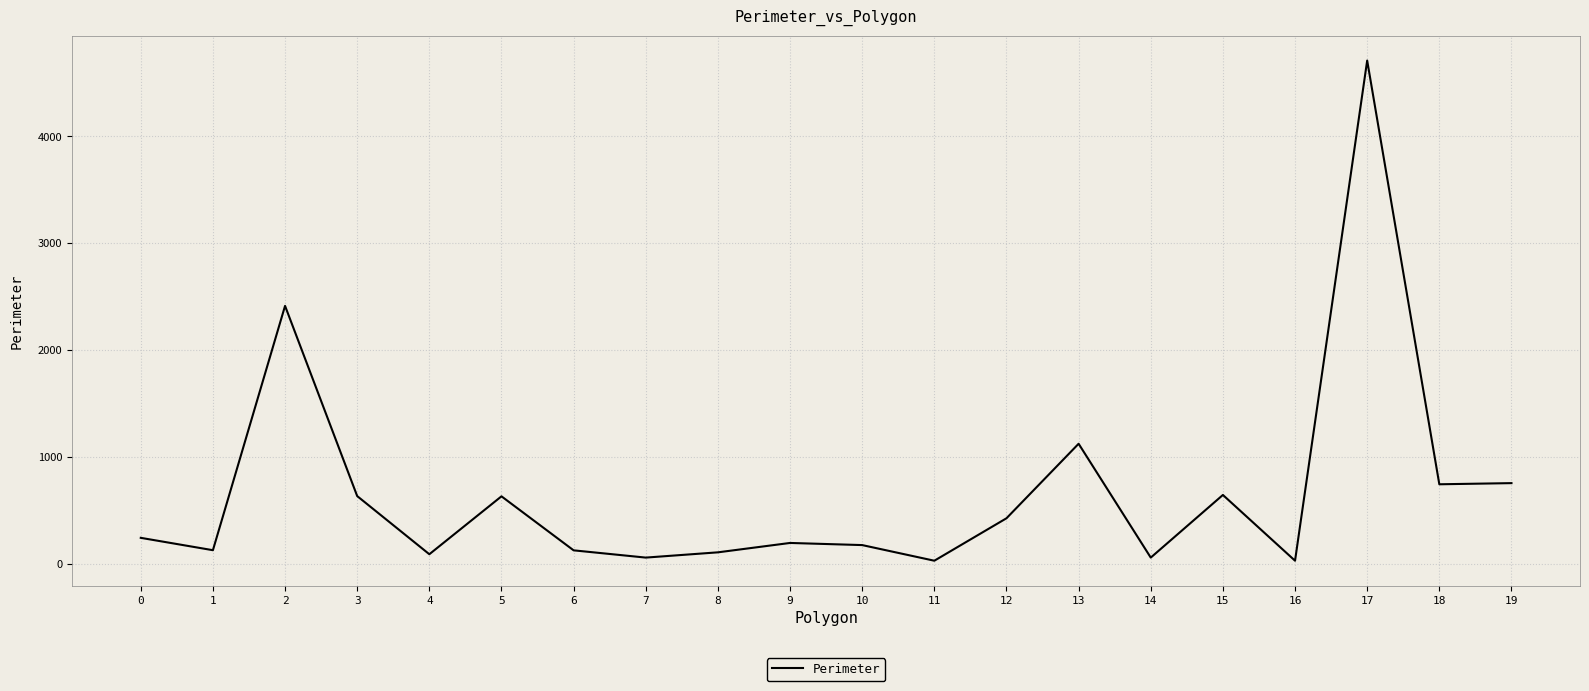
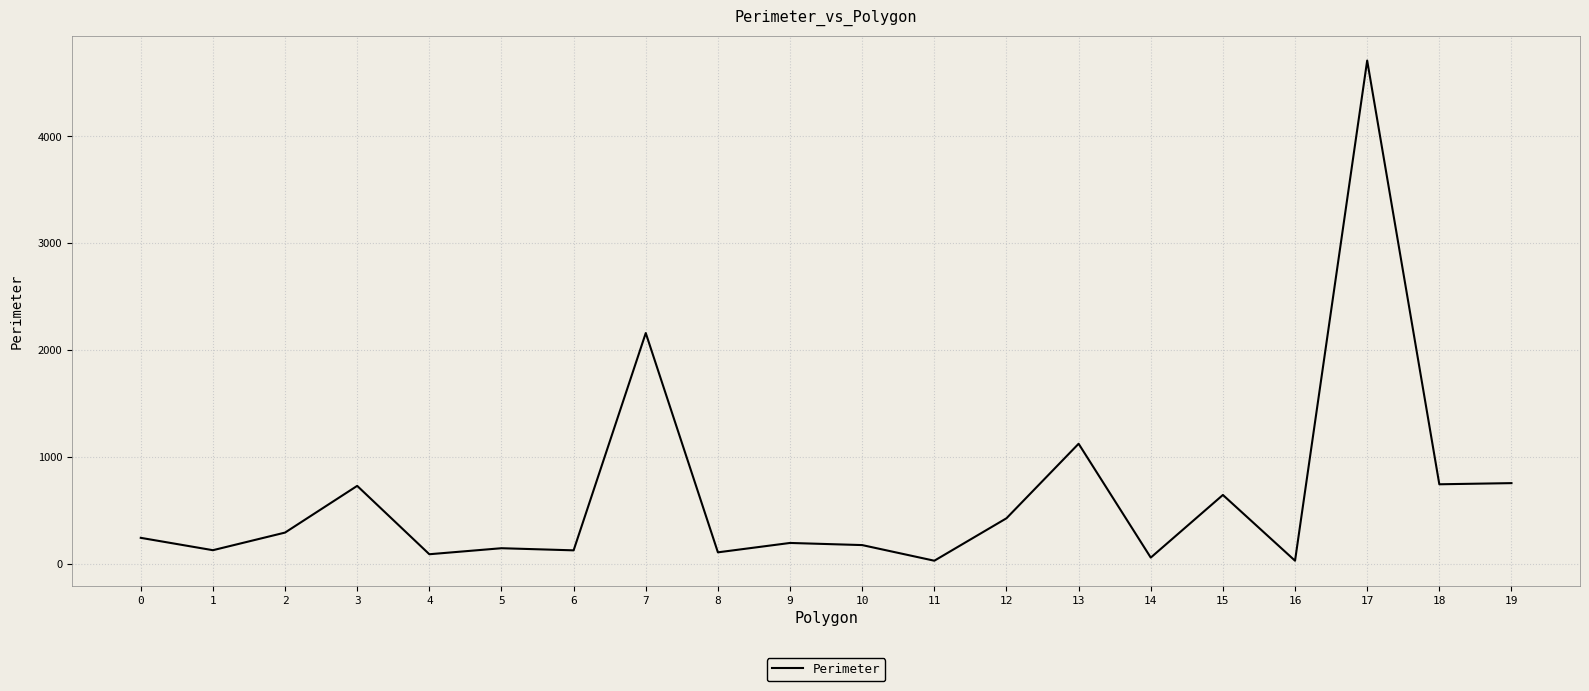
2: 2410 -> 290
3: 630 -> 730
5: 630 -> 150
7: 60 -> 2160
